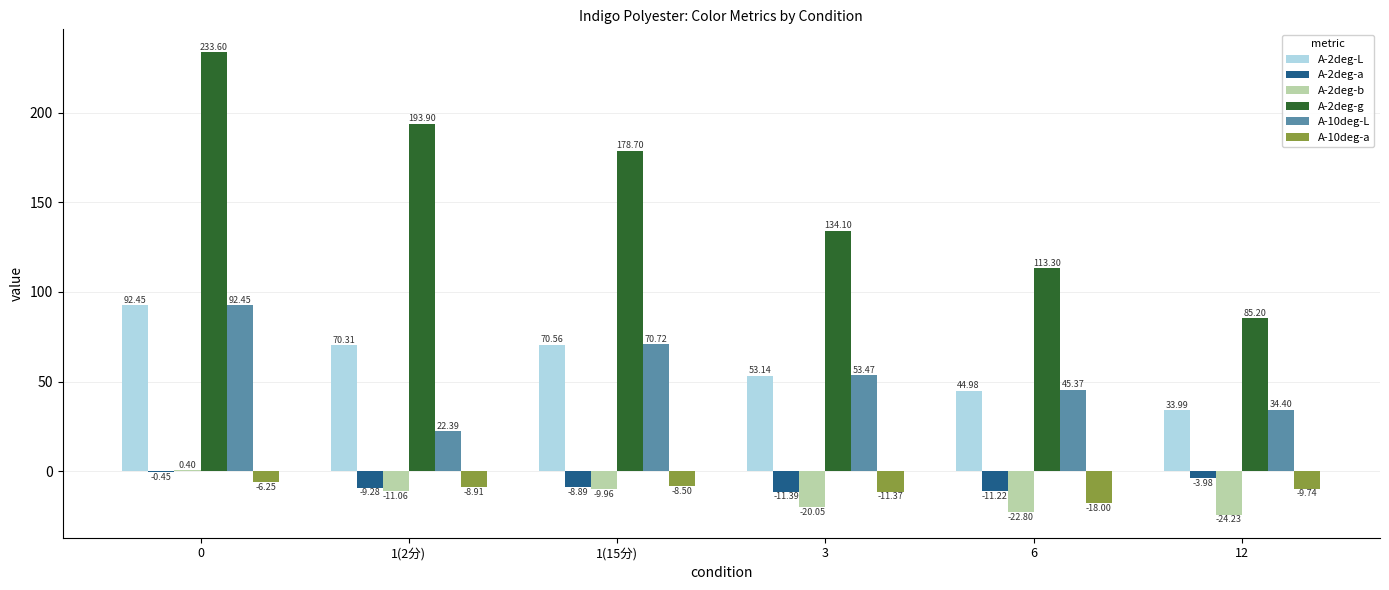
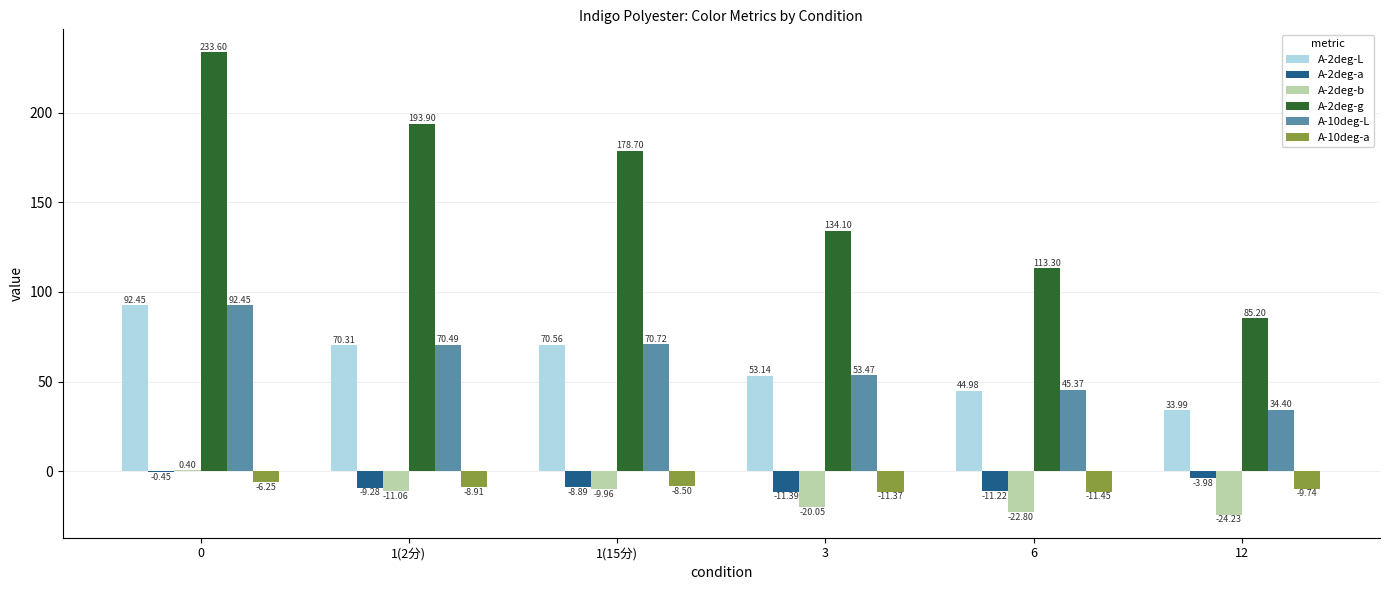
A-10deg-L, 1(2分): 22.39 -> 70.49
A-10deg-a, 6: -18.00 -> -11.45
